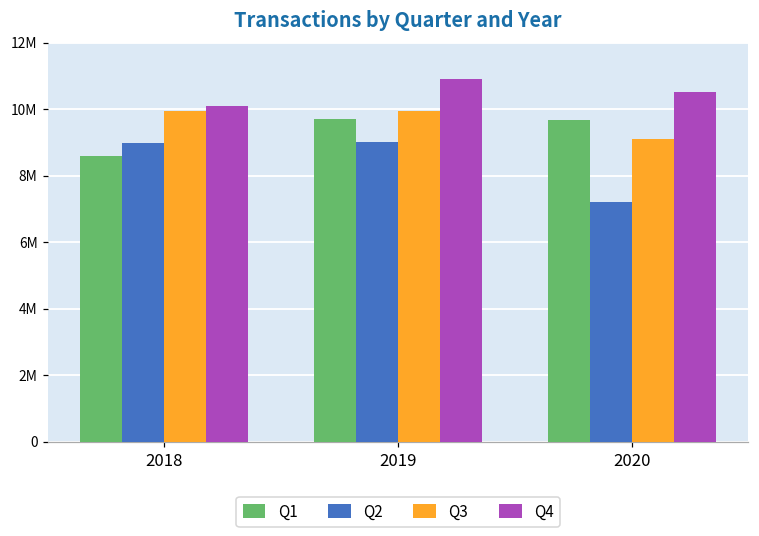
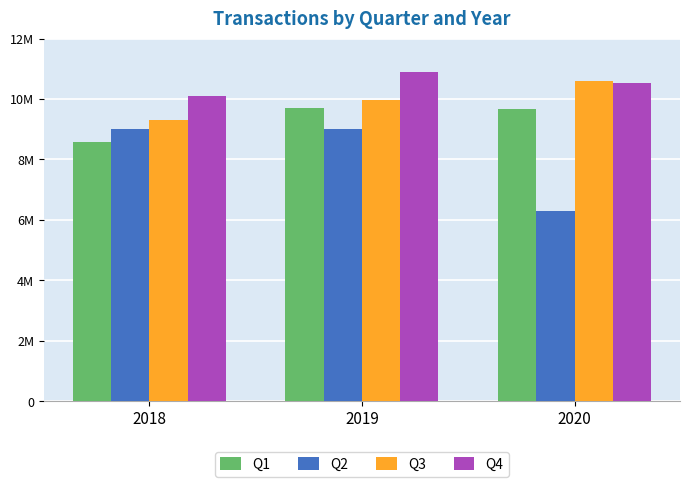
Q3, 2018: 9900000 -> 9300000
Q2, 2020: 7200000 -> 6300000
Q3, 2020: 9100000 -> 10600000
